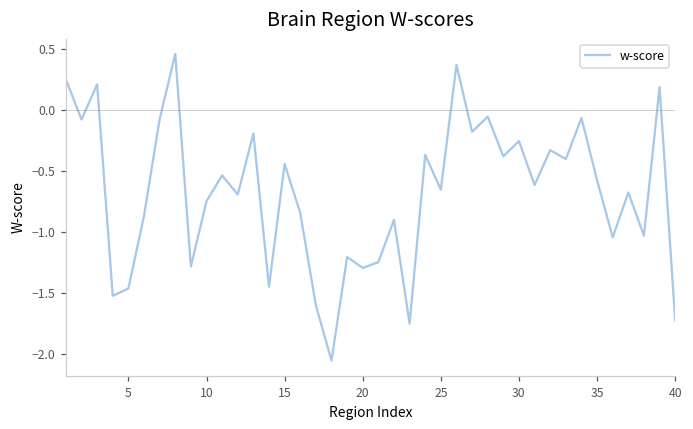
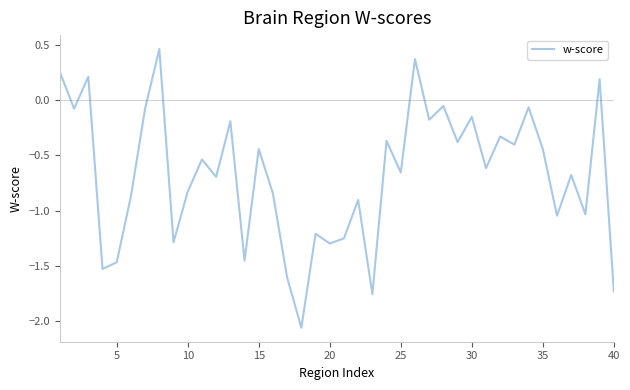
10: -0.75 -> -0.83
30: -0.26 -> -0.15
35: -0.58 -> -0.44
